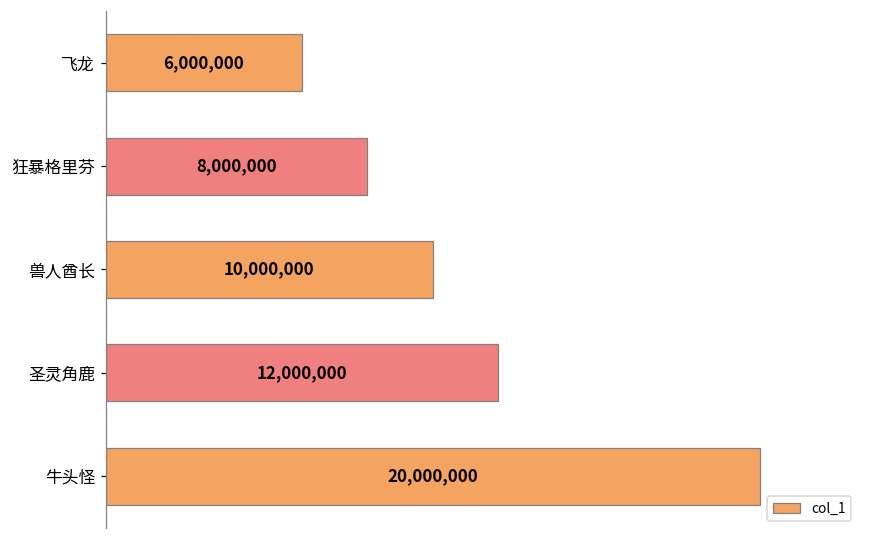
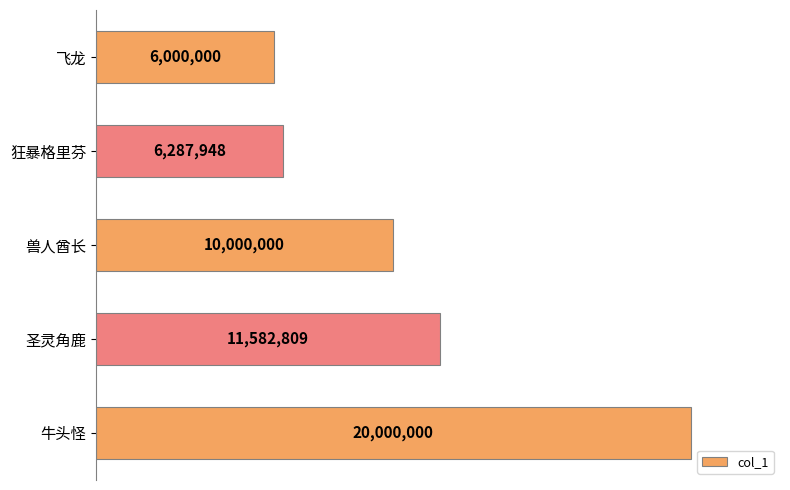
狂暴格里芬: 8,000,000 -> 6,287,948
圣灵角鹿: 12,000,000 -> 11,582,809
